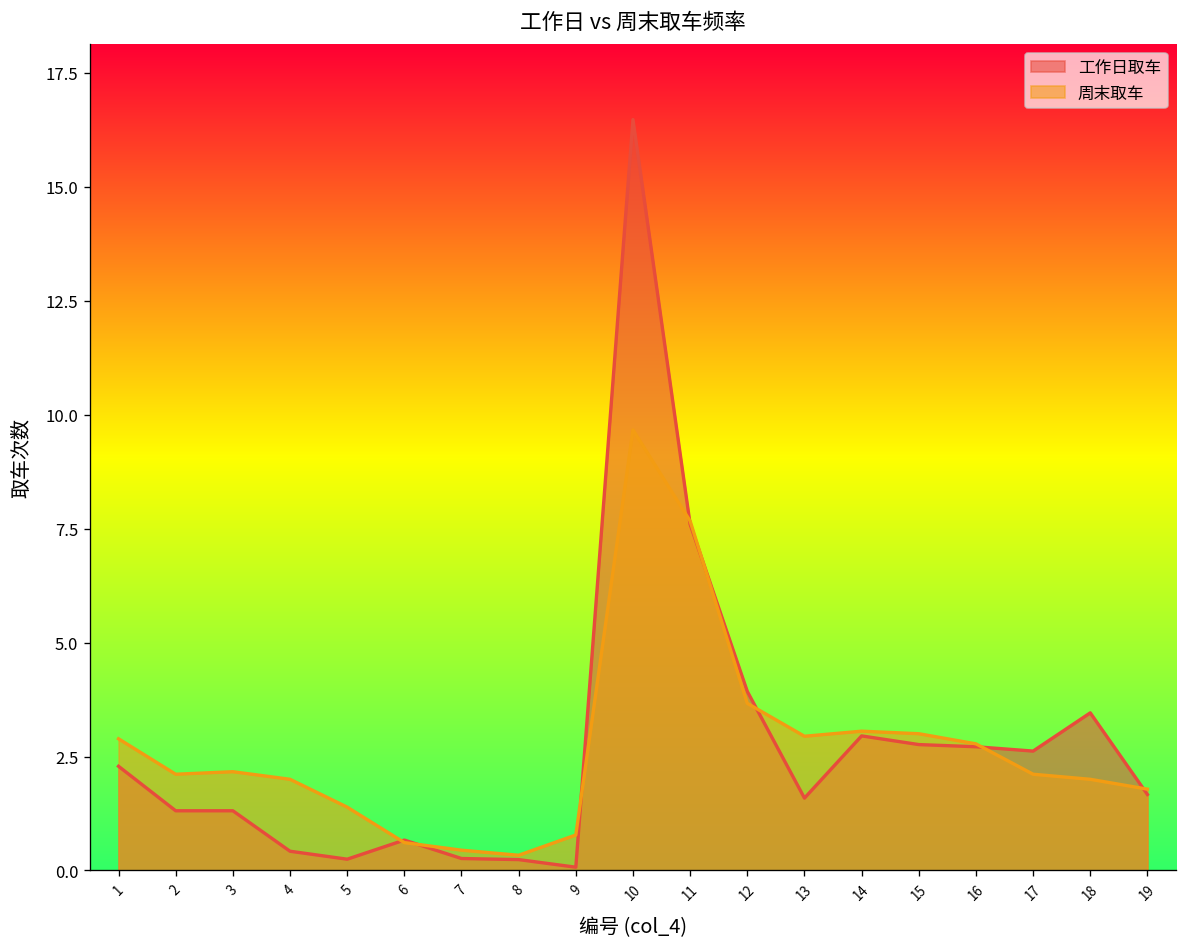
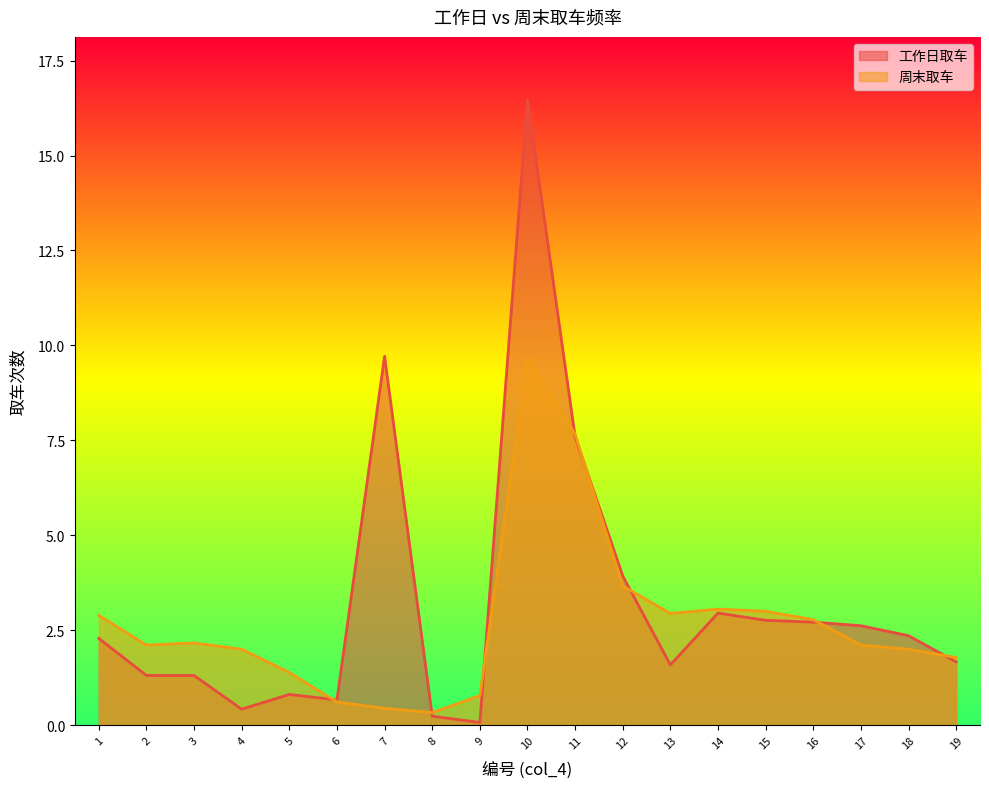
工作日取车, 5: 0.2 -> 0.8
工作日取车, 7: 0.3 -> 9.7
工作日取车, 18: 3.5 -> 2.4
